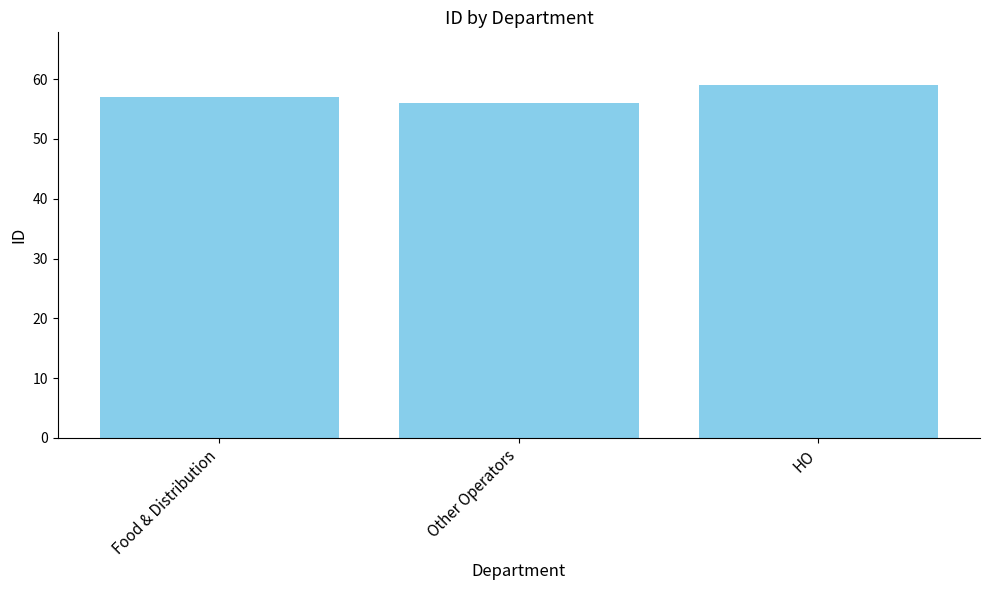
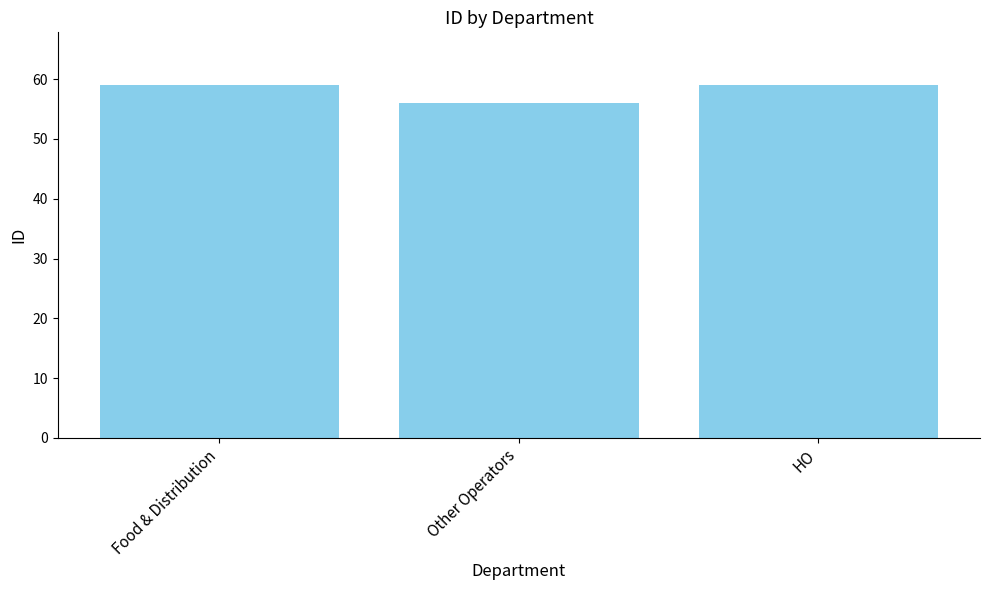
Food & Distribution: 57 -> 59
